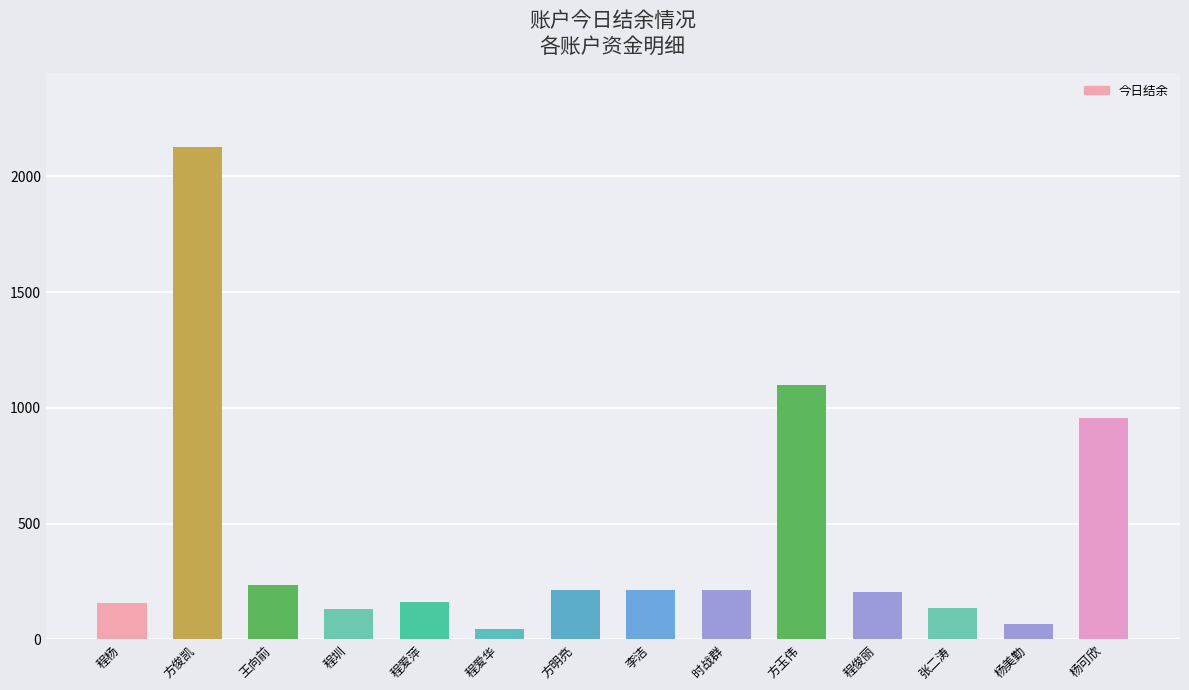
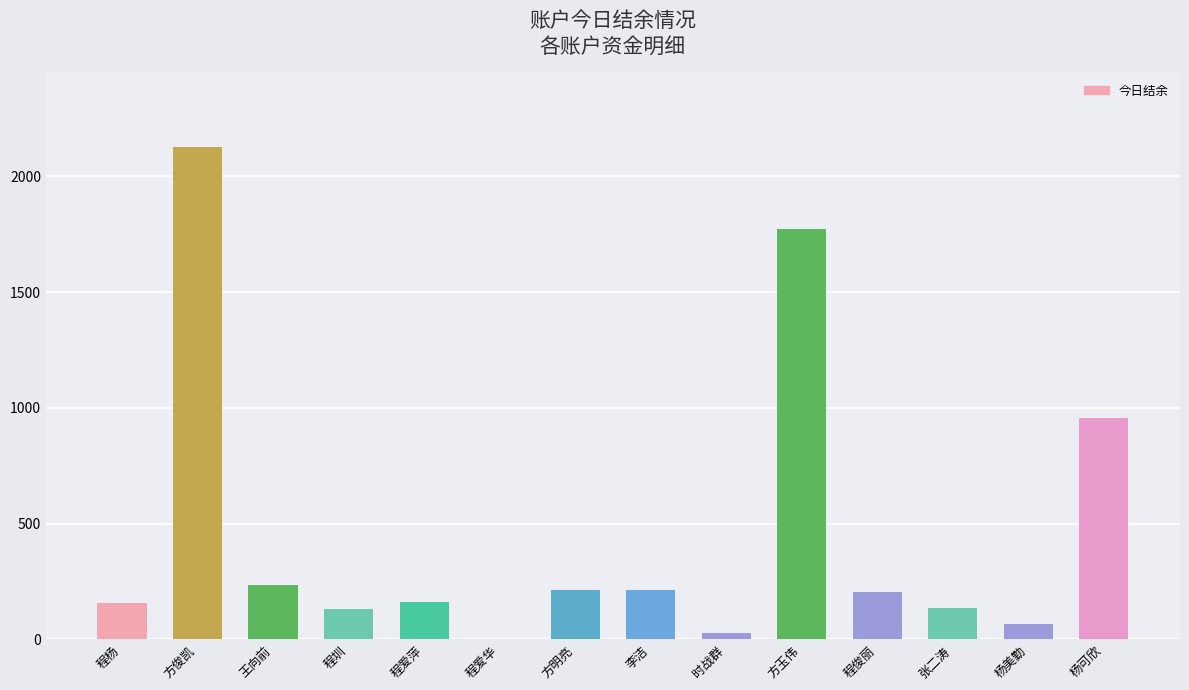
程爱华: 50 -> 0
时战群: 210 -> 30
方玉伟: 1100 -> 1770
